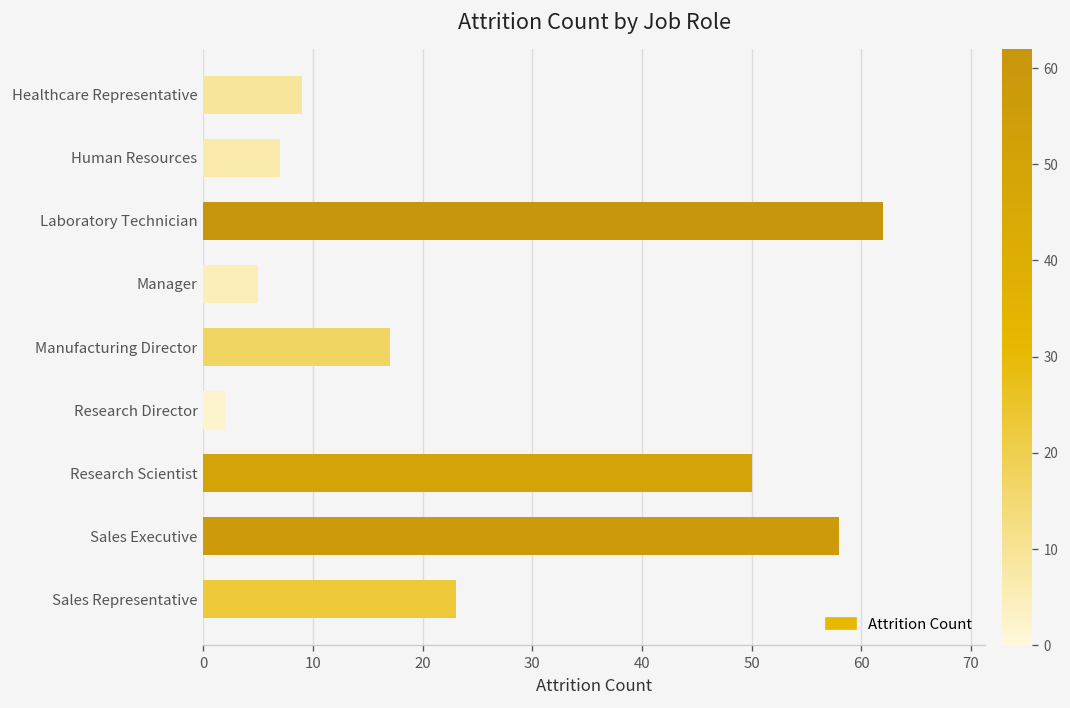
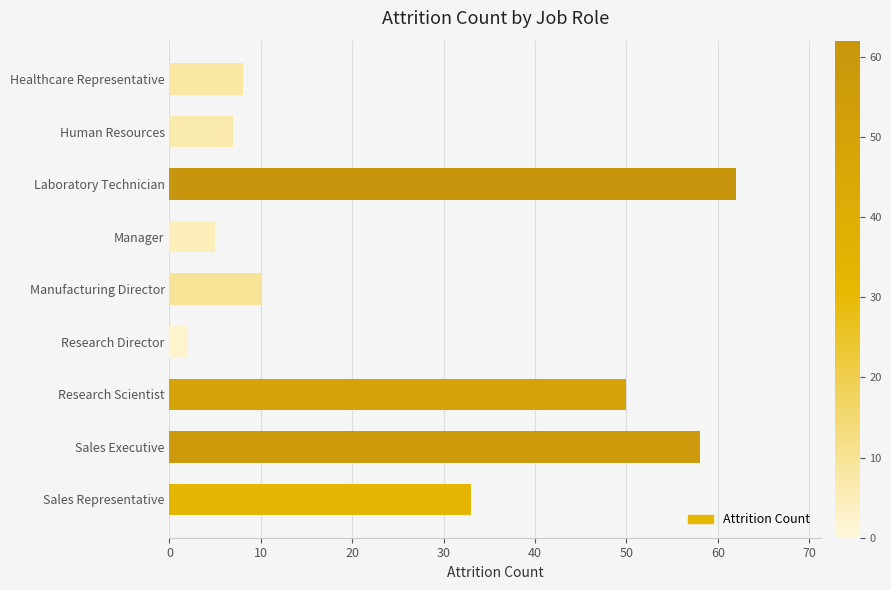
Healthcare Representative: 9 -> 8
Manufacturing Director: 17 -> 10
Sales Representative: 23 -> 33
